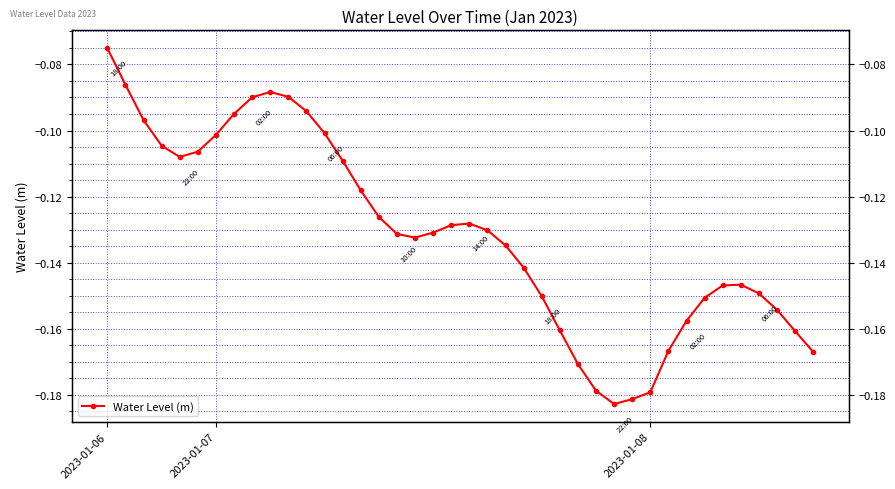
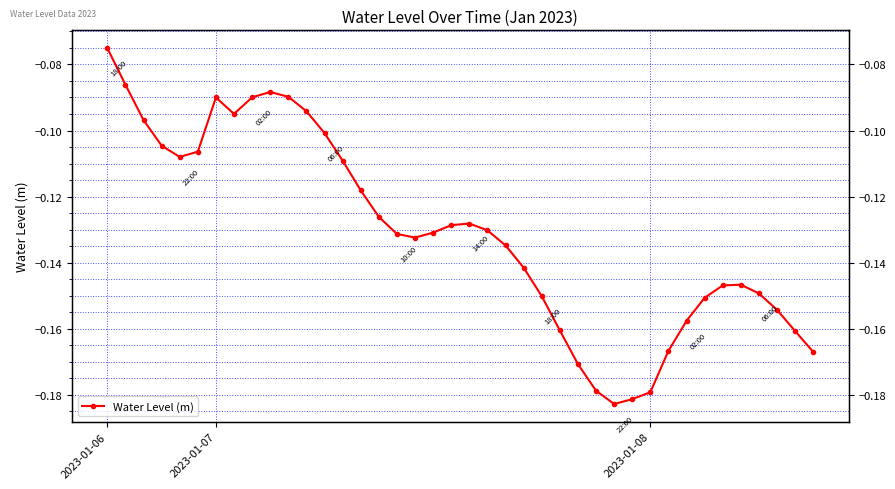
2023-01-07: -0.101 -> -0.090
